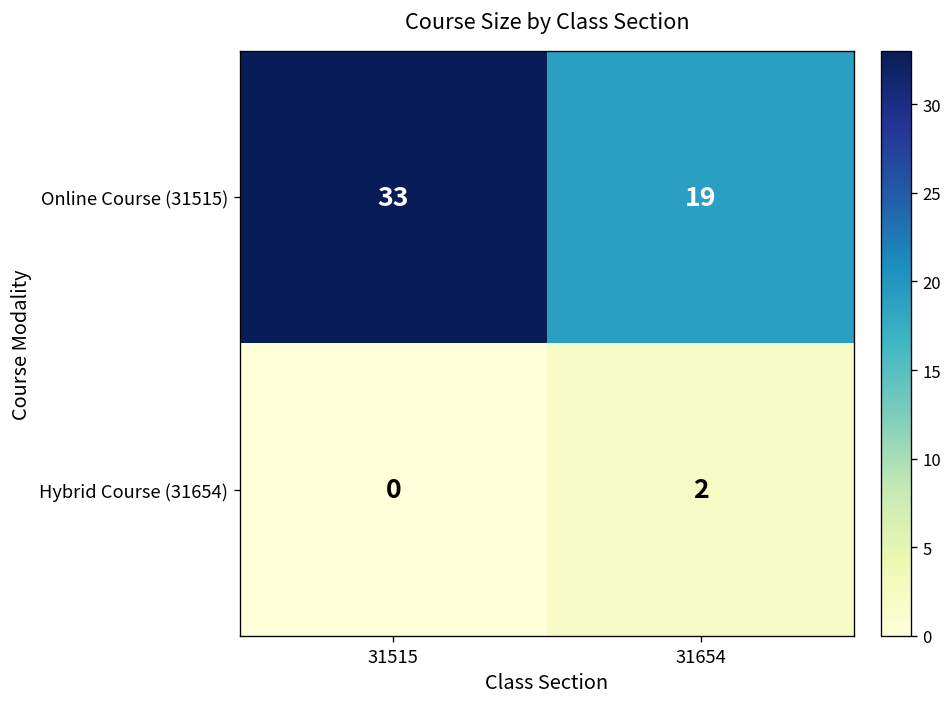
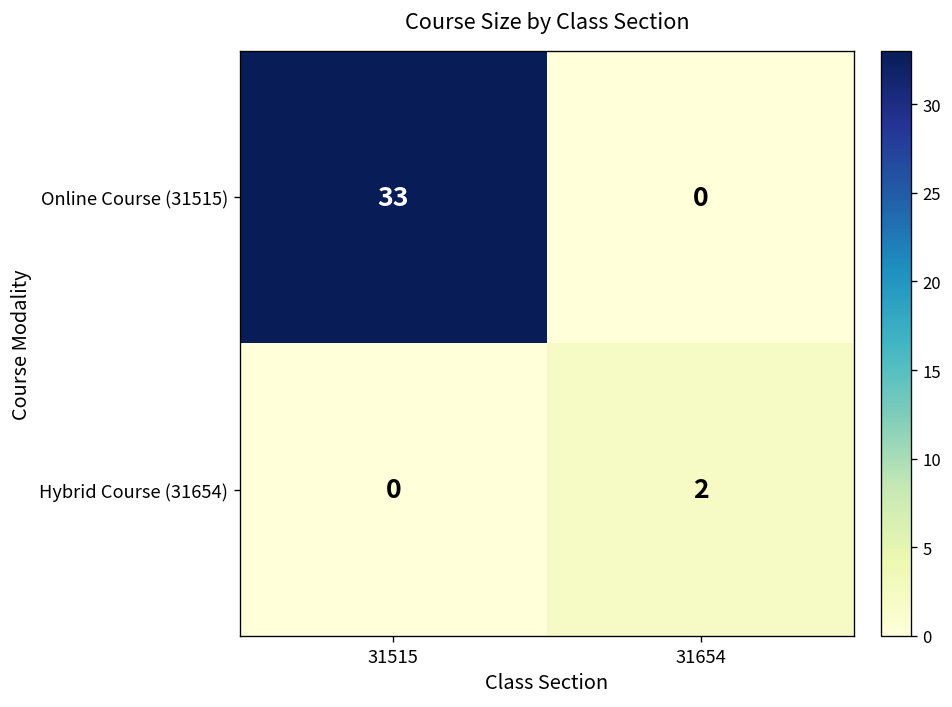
Online Course (31515), 31654: 19 -> 0
